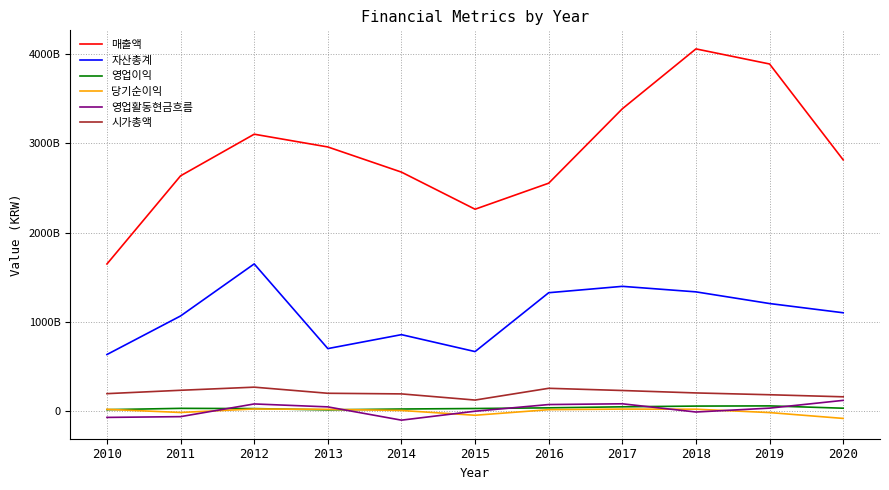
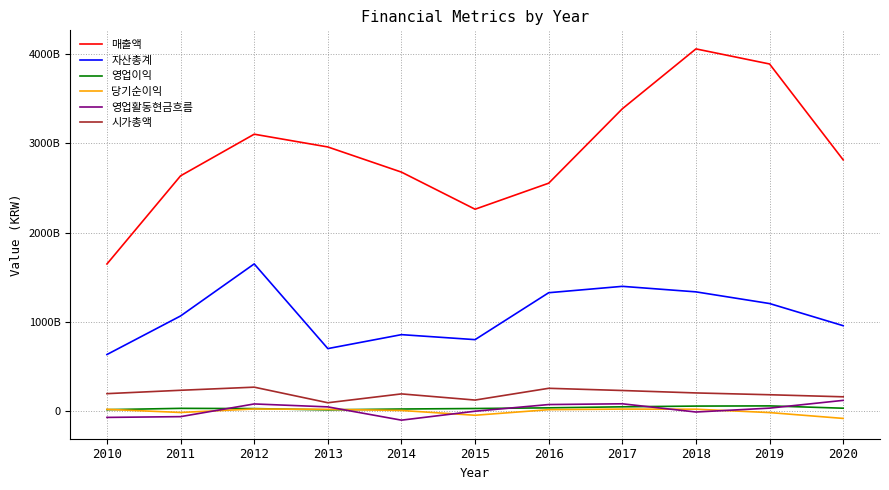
시가총액, 2013: 200000000000 -> 100000000000
자산총계, 2015: 700000000000 -> 800000000000
자산총계, 2020: 1100000000000 -> 1000000000000
